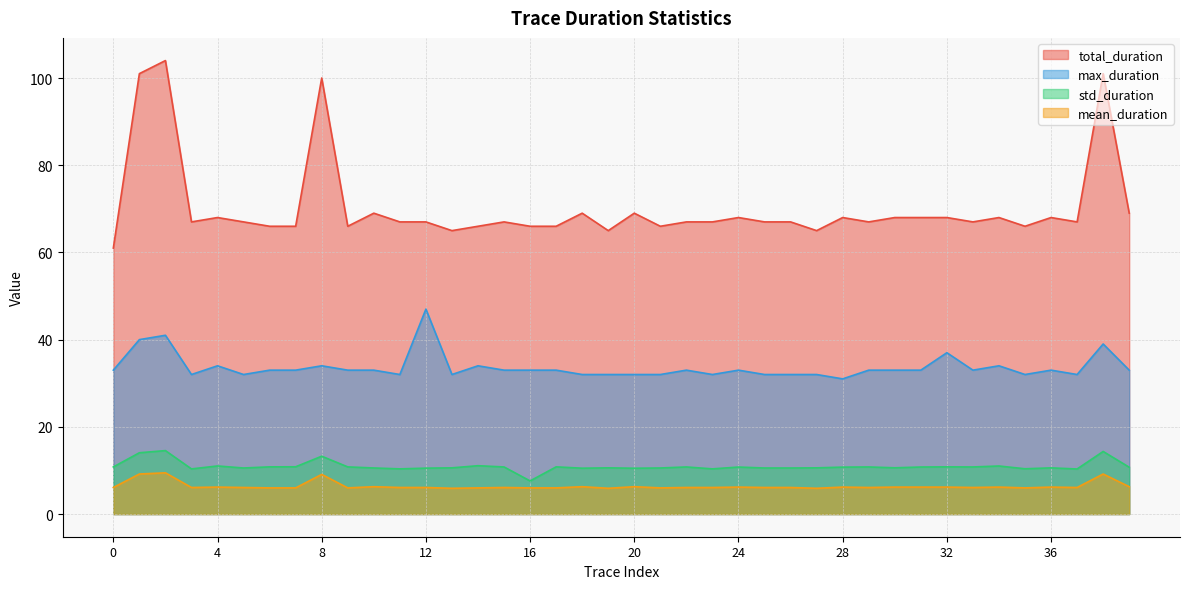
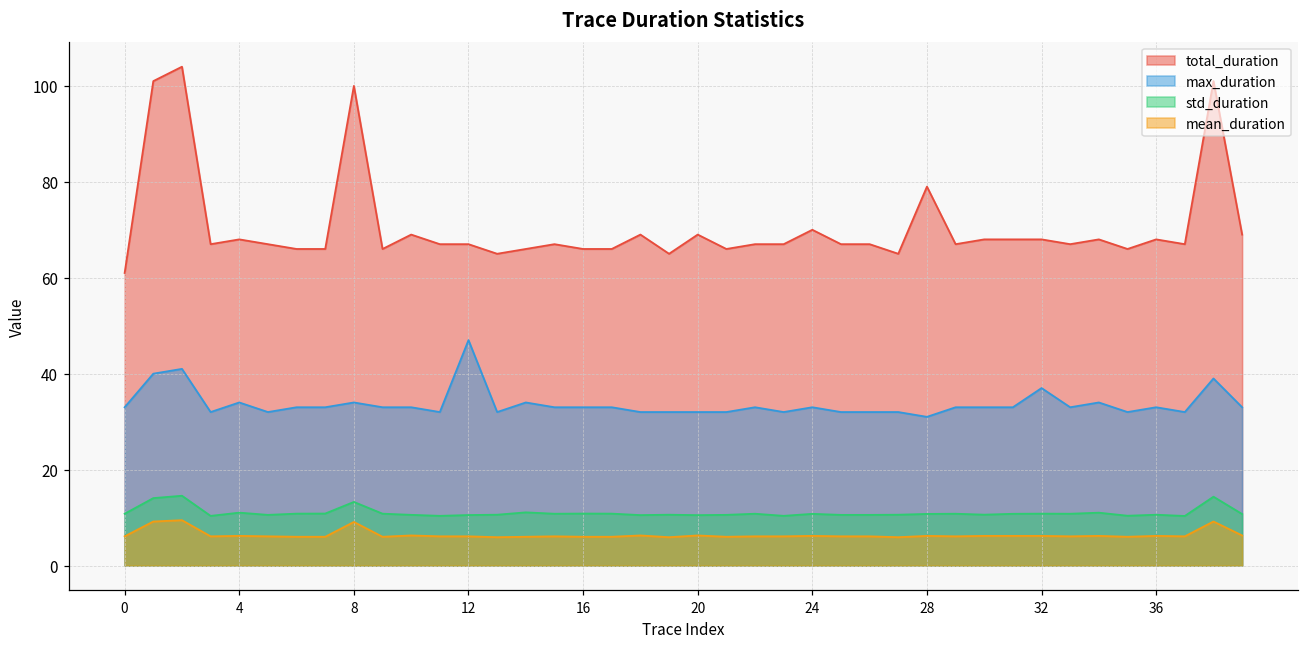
std_duration, 16: 8 -> 11
total_duration, 24: 68 -> 70
total_duration, 28: 68 -> 79
